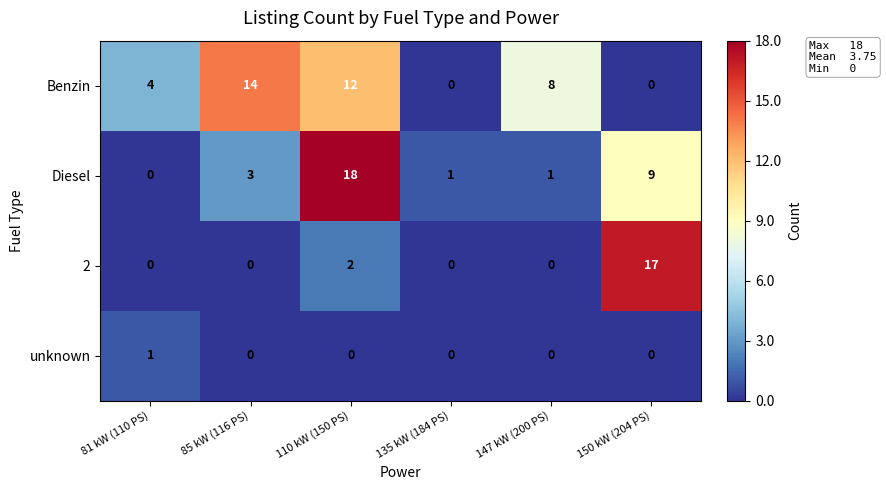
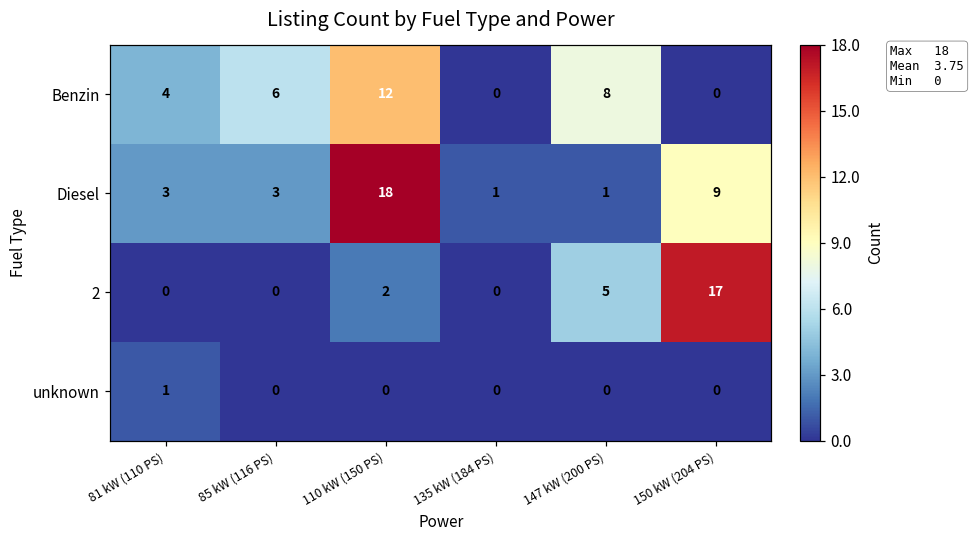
Benzin, 85 kW (116 PS): 14 -> 6
Diesel, 81 kW (110 PS): 0 -> 3
2, 147 kW (200 PS): 0 -> 5
